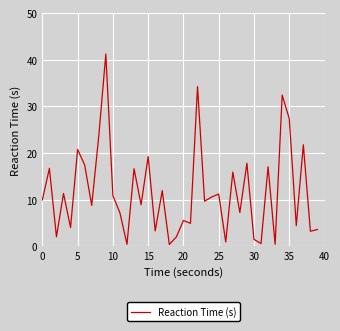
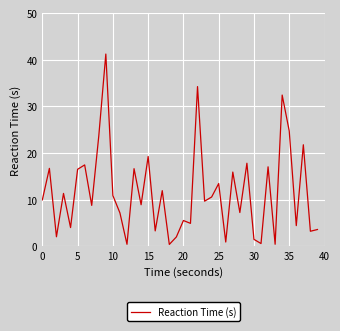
5: 21 -> 16
25: 11 -> 13
35: 27 -> 25
